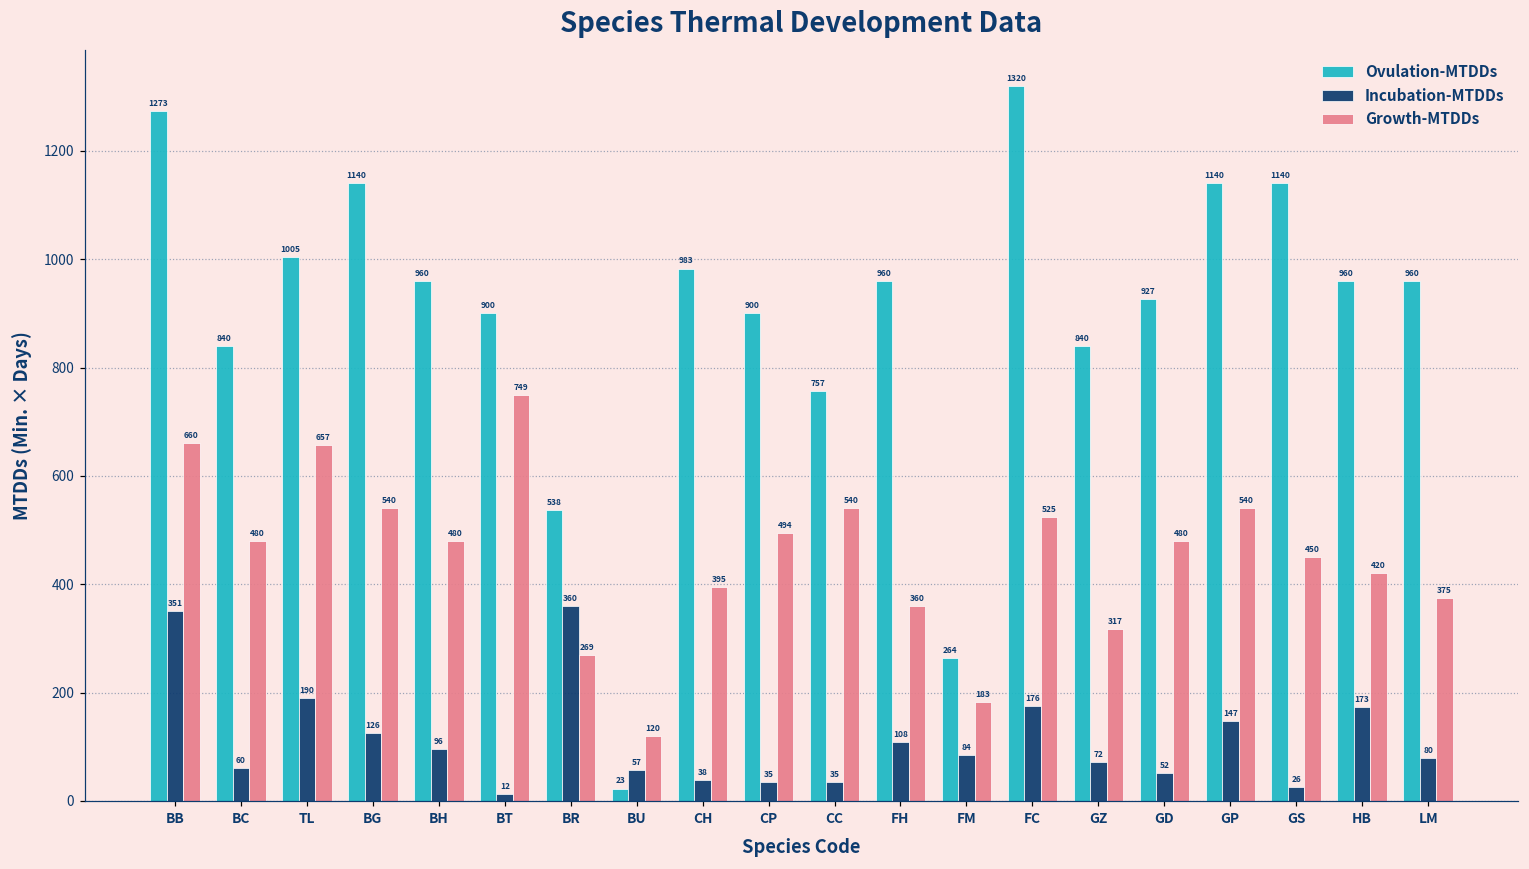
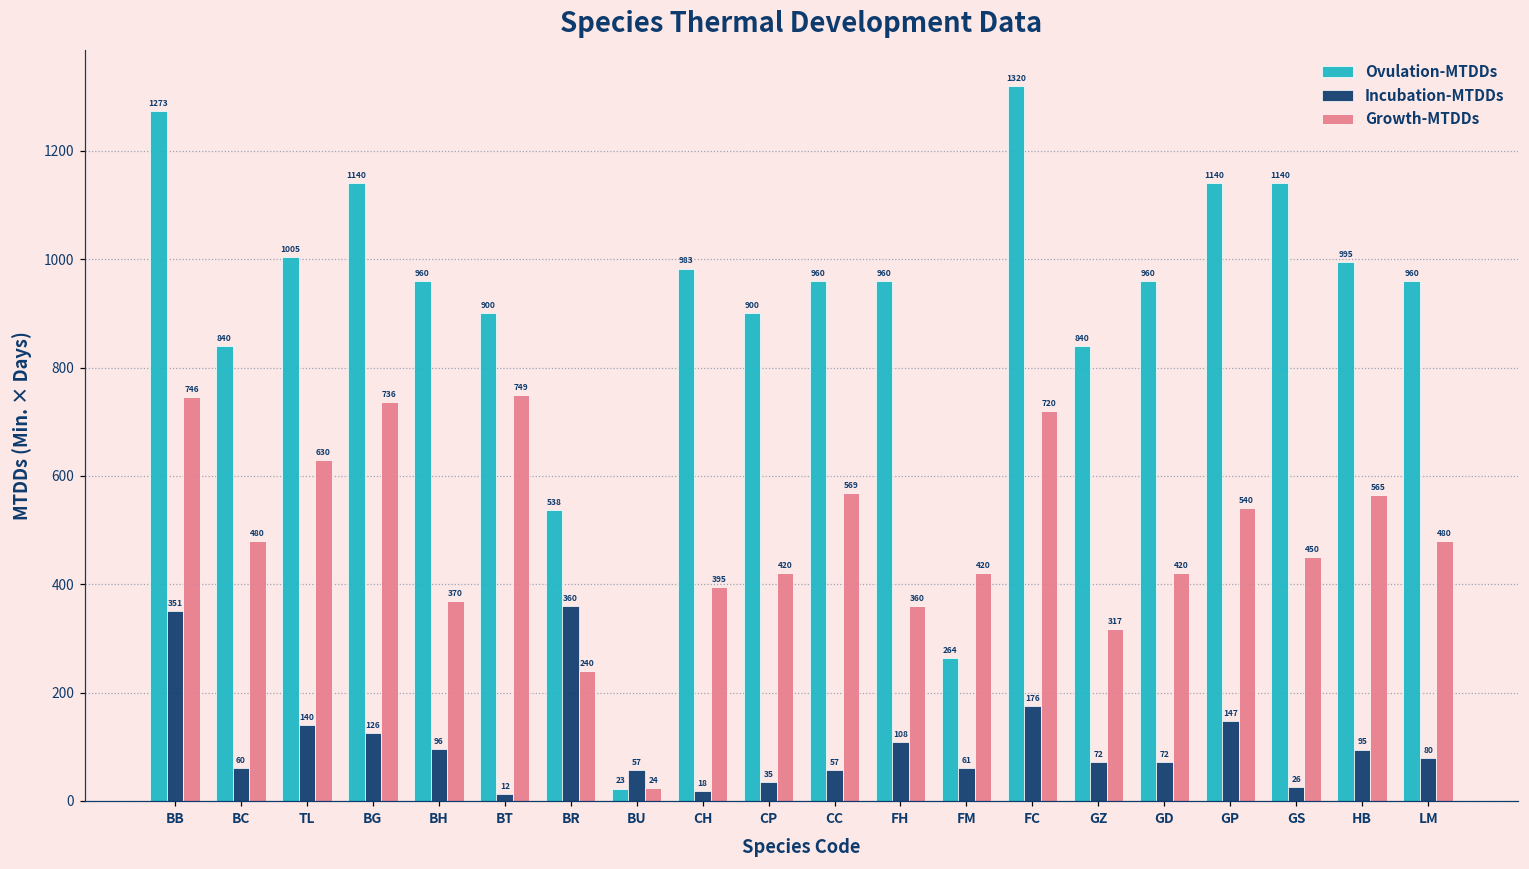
Growth-MTDDs, BB: 660 -> 746
Incubation-MTDDs, TL: 190 -> 140
Growth-MTDDs, TL: 657 -> 630
Growth-MTDDs, BG: 540 -> 736
Growth-MTDDs, BH: 480 -> 370
Growth-MTDDs, BR: 269 -> 240
Growth-MTDDs, BU: 120 -> 24
Incubation-MTDDs, CH: 38 -> 18
Growth-MTDDs, CP: 494 -> 420
Ovulation-MTDDs, CC: 757 -> 960
Incubation-MTDDs, CC: 35 -> 57
Growth-MTDDs, CC: 540 -> 569
Incubation-MTDDs, FM: 84 -> 61
Growth-MTDDs, FM: 183 -> 420
Growth-MTDDs, FC: 525 -> 720
Ovulation-MTDDs, GD: 927 -> 960
Incubation-MTDDs, GD: 52 -> 72
Growth-MTDDs, GD: 480 -> 420
Ovulation-MTDDs, HB: 960 -> 995
Incubation-MTDDs, HB: 173 -> 95
Growth-MTDDs, HB: 420 -> 565
Growth-MTDDs, LM: 375 -> 480
